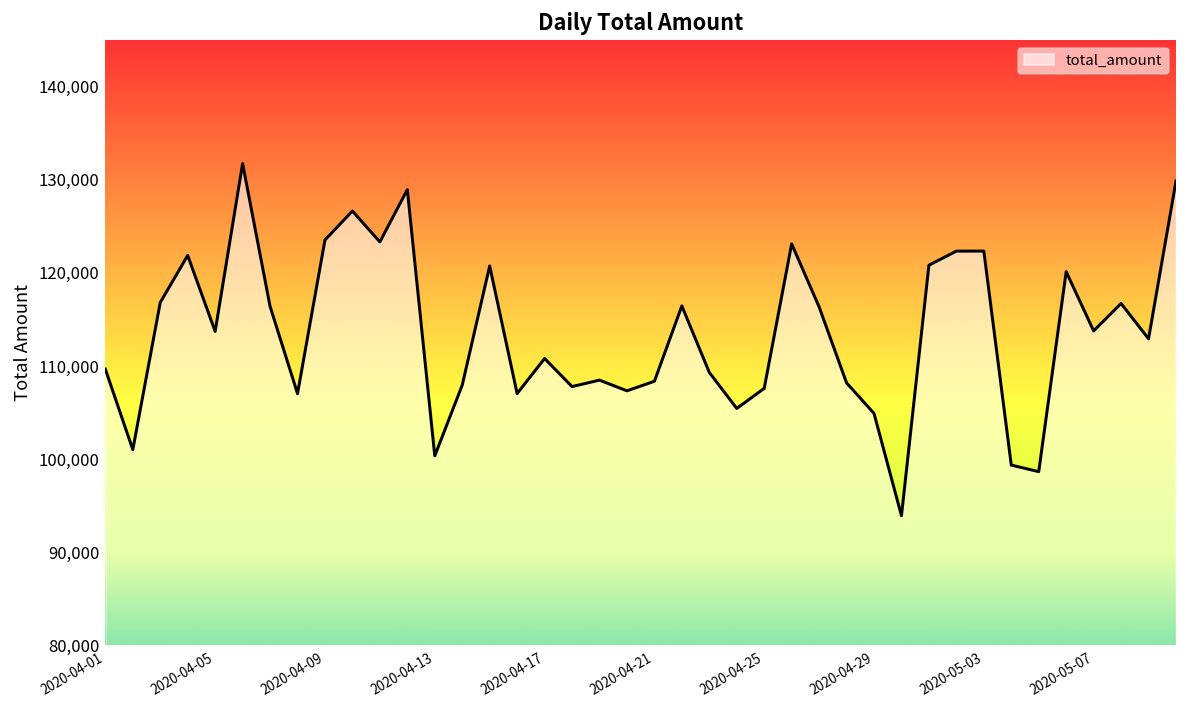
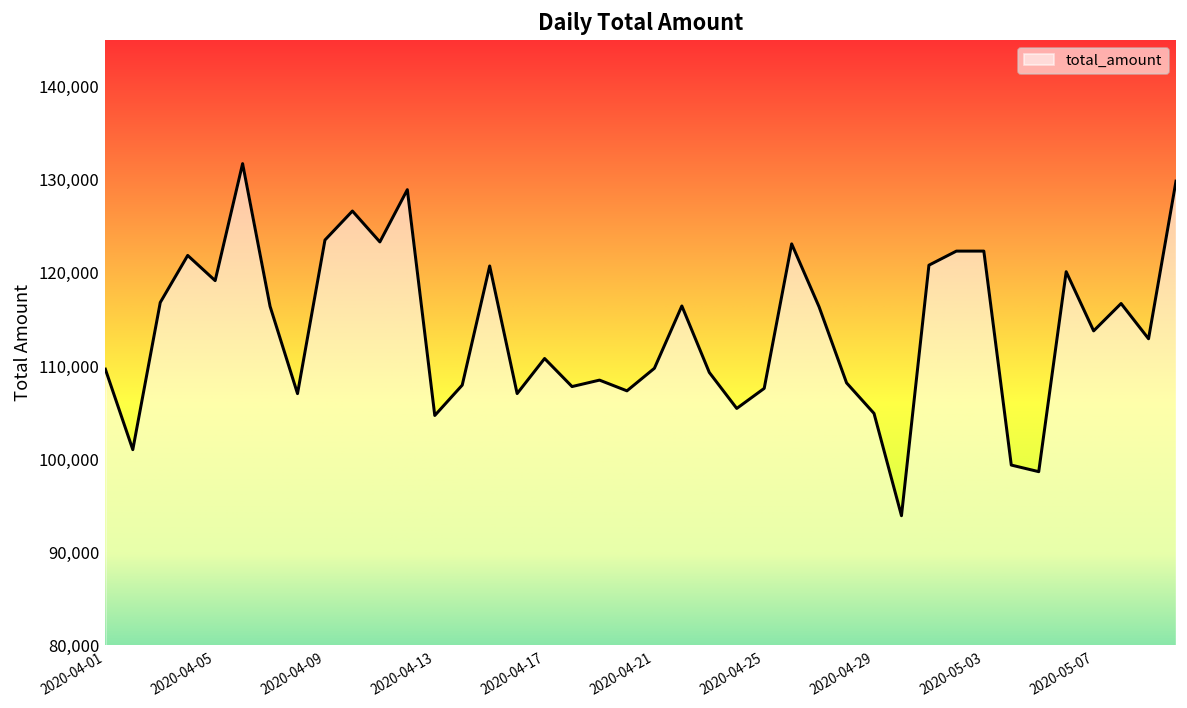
2020-04-05: 114,000 -> 119,000
2020-04-13: 100,000 -> 105,000
2020-04-21: 108,000 -> 110,000
